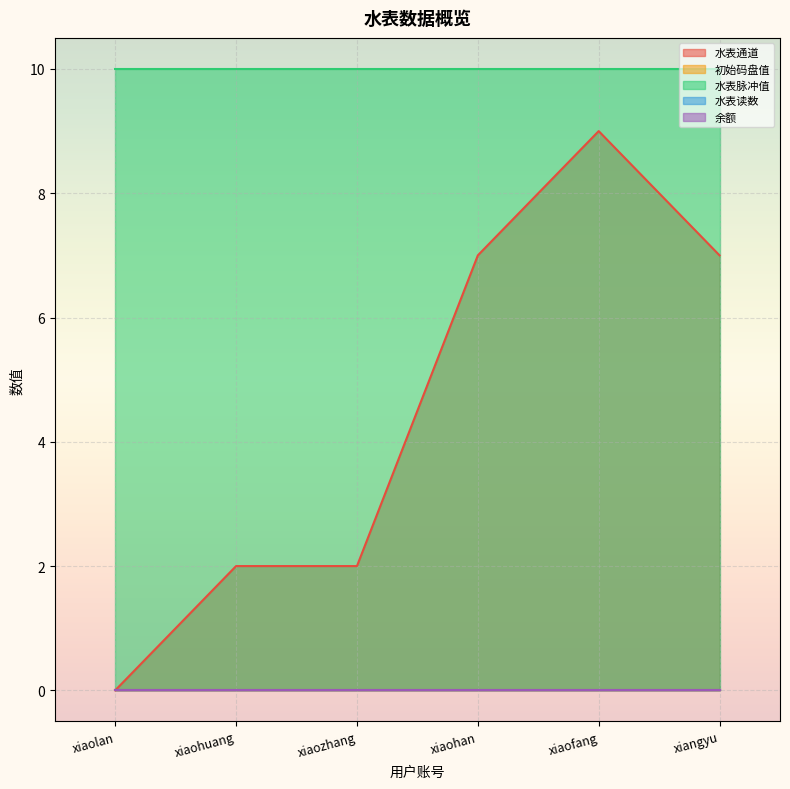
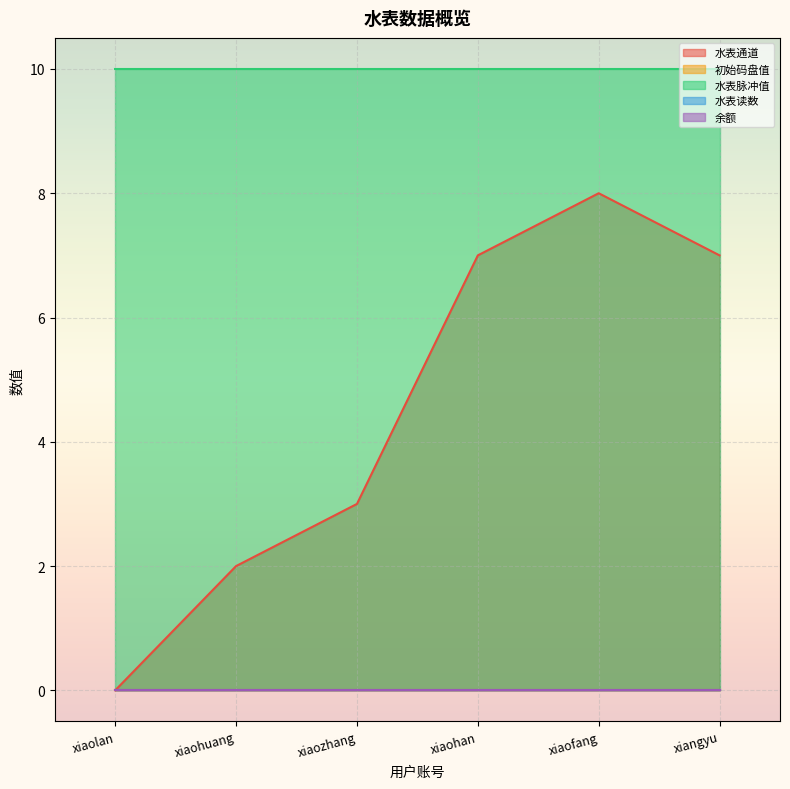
水表通道, xiaozhang: 2 -> 3
水表通道, xiaofang: 9 -> 8
